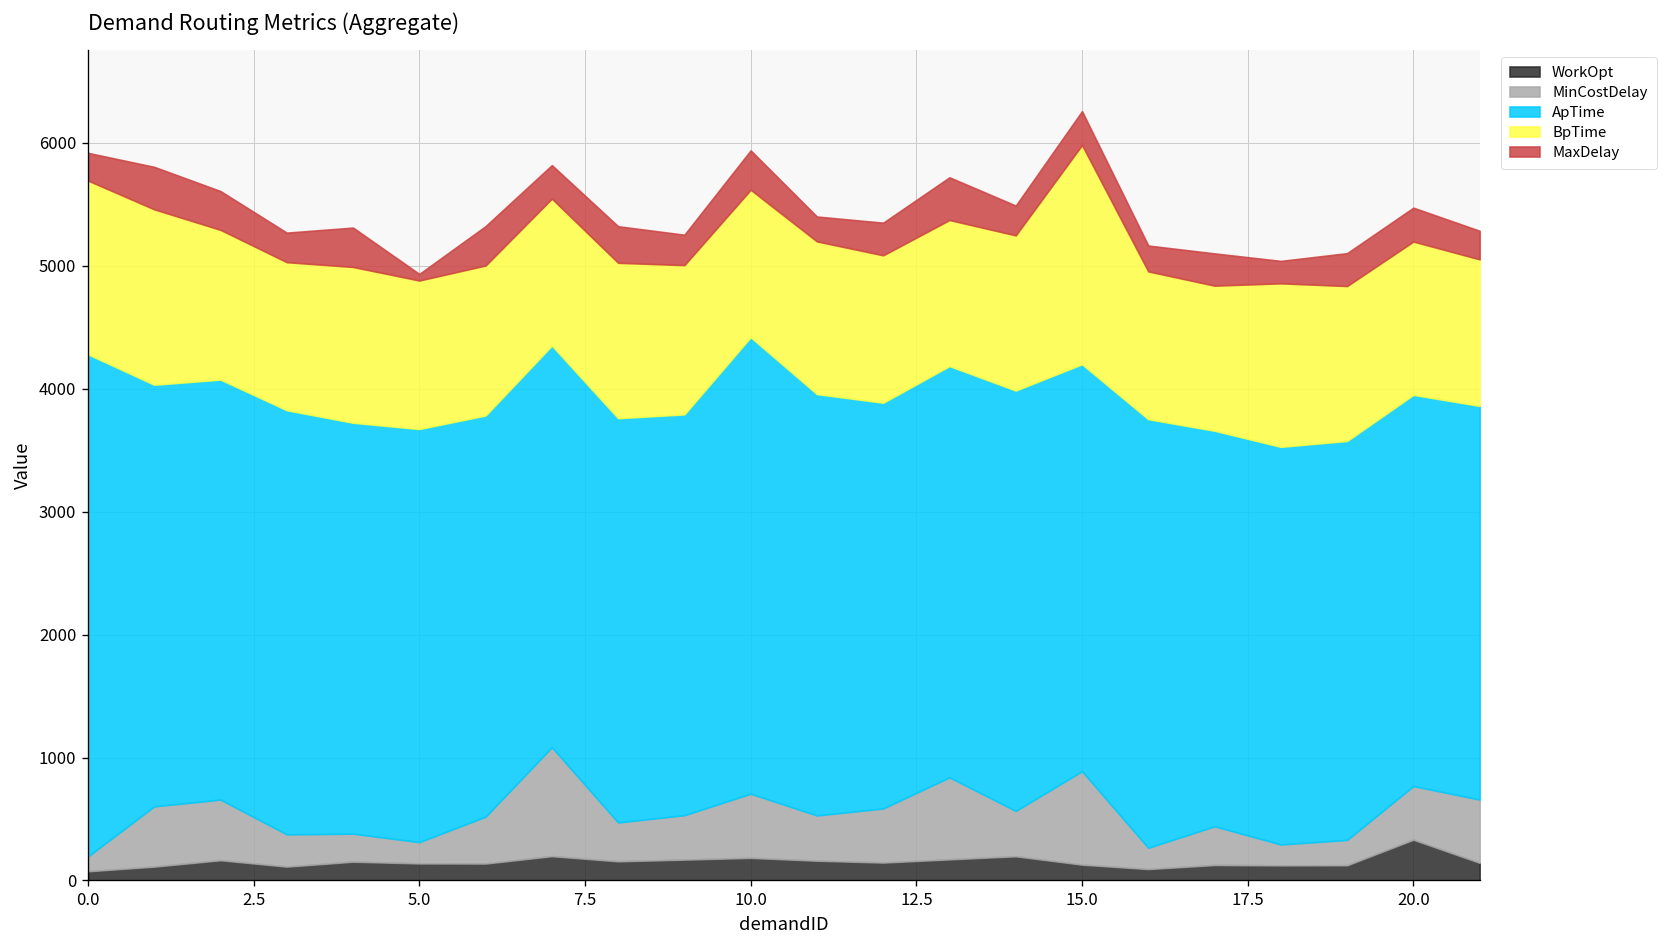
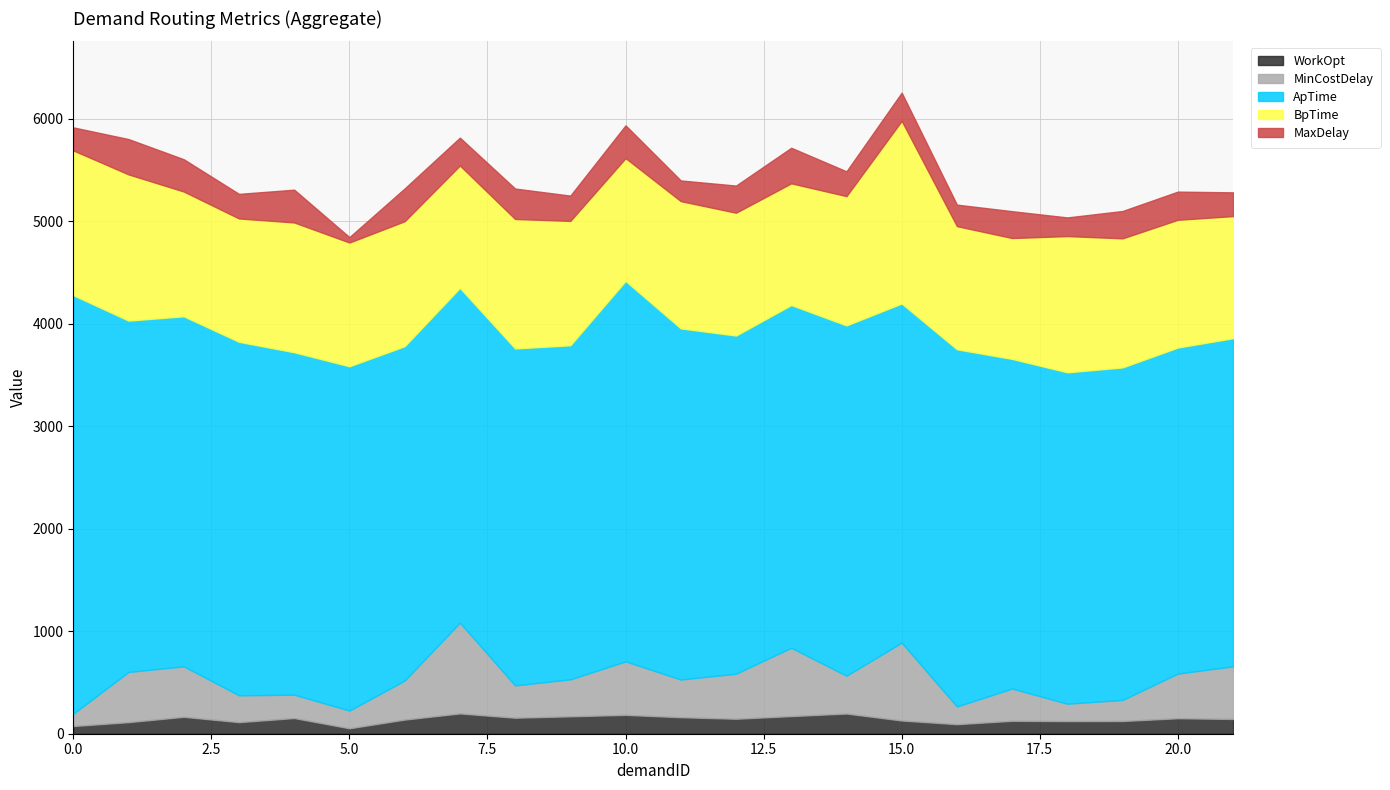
WorkOpt, 5.0: 140 -> 50
WorkOpt, 20.0: 330 -> 150
